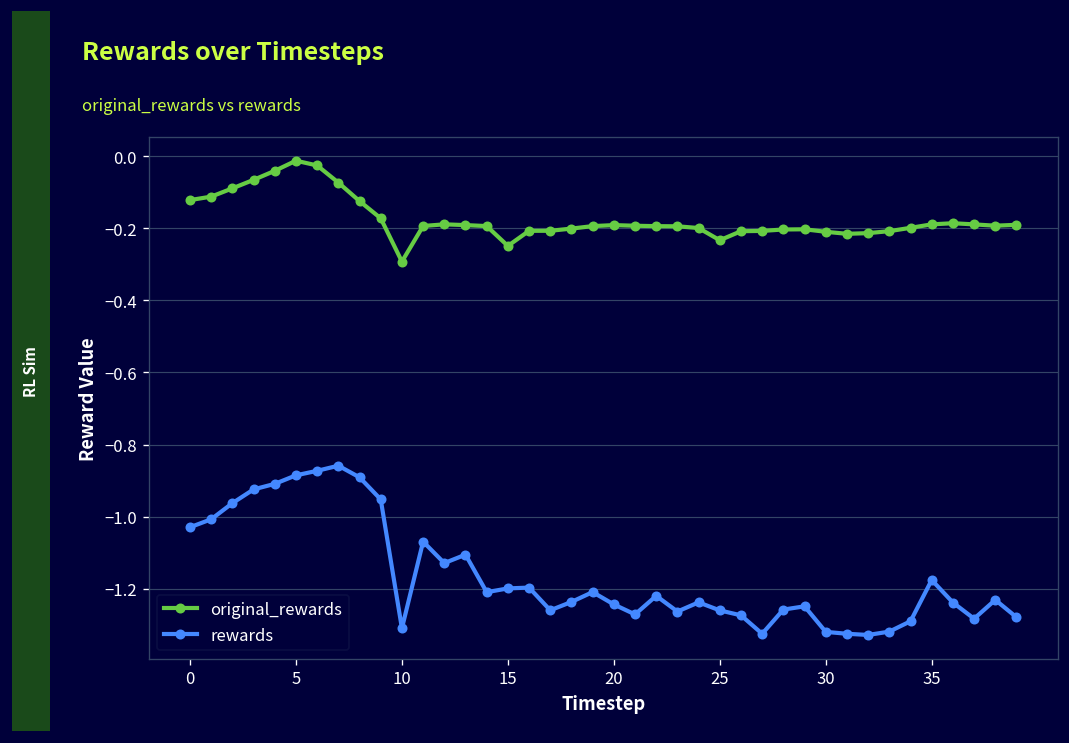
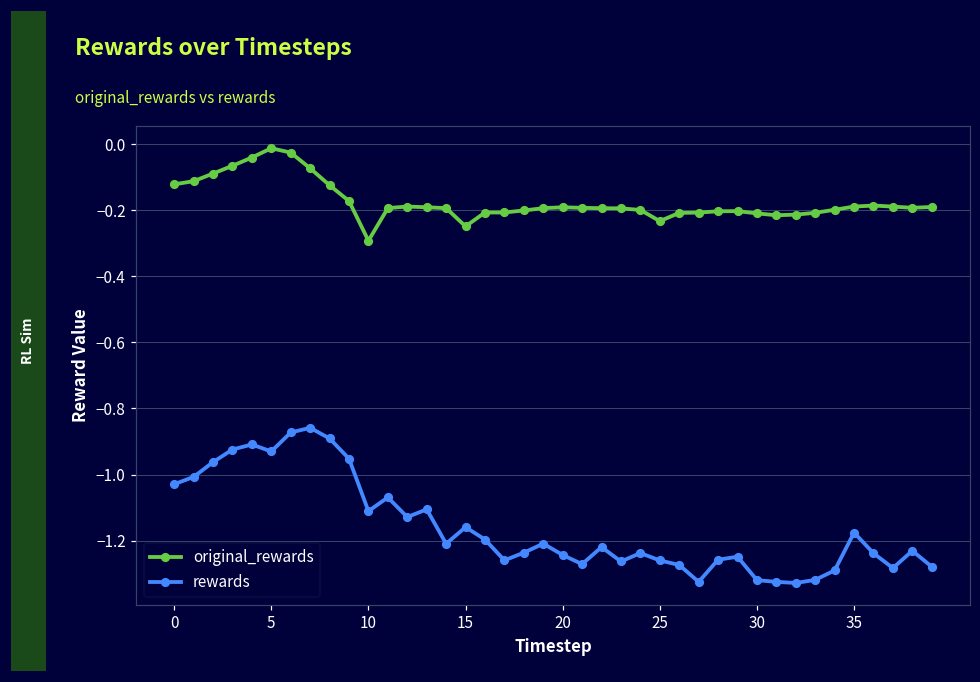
rewards, 5: -0.89 -> -0.93
rewards, 10: -1.31 -> -1.11
rewards, 15: -1.20 -> -1.16
